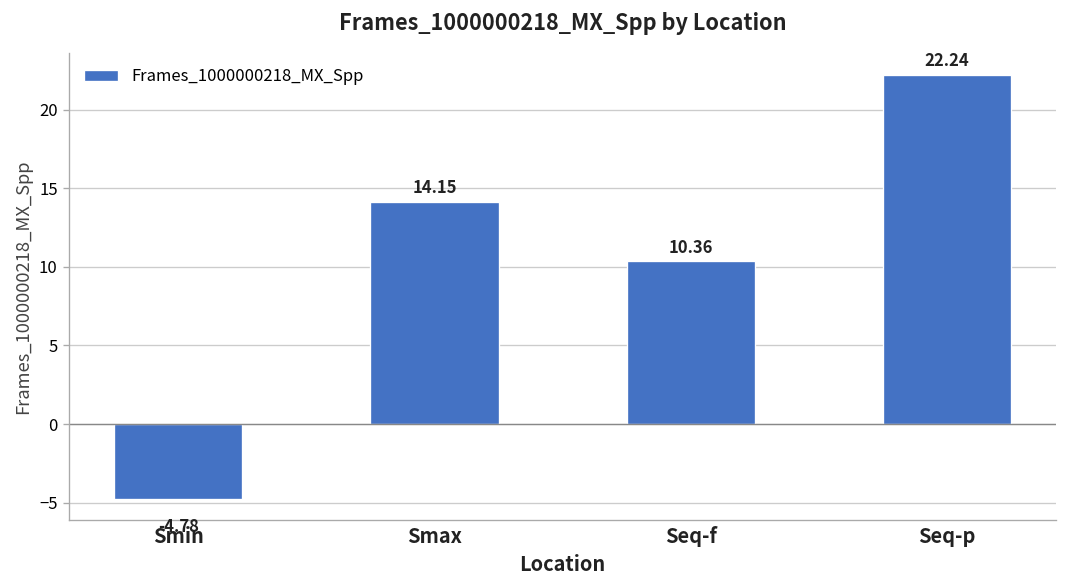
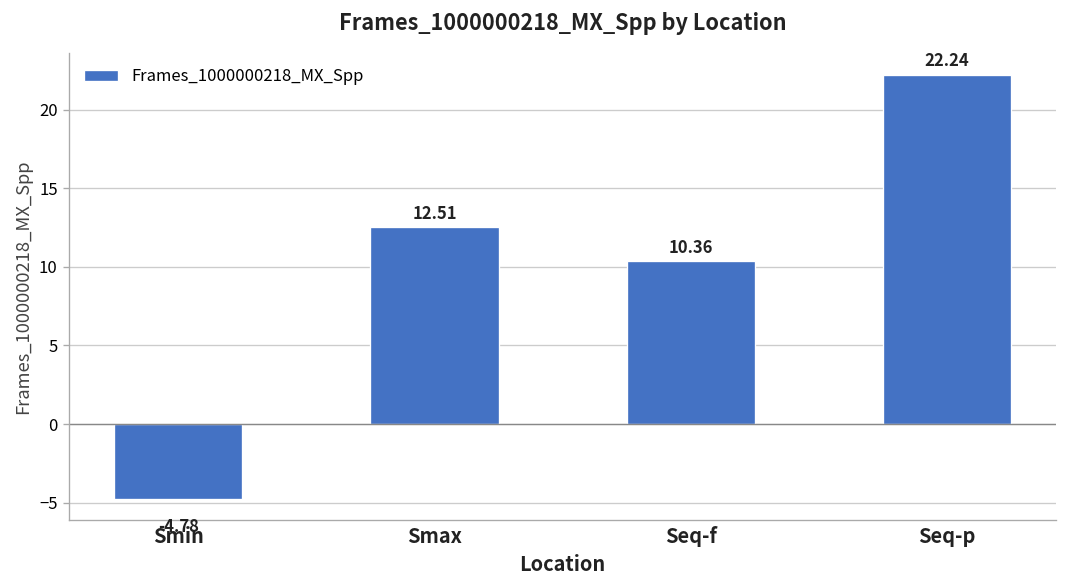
Smax: 14.15 -> 12.51
